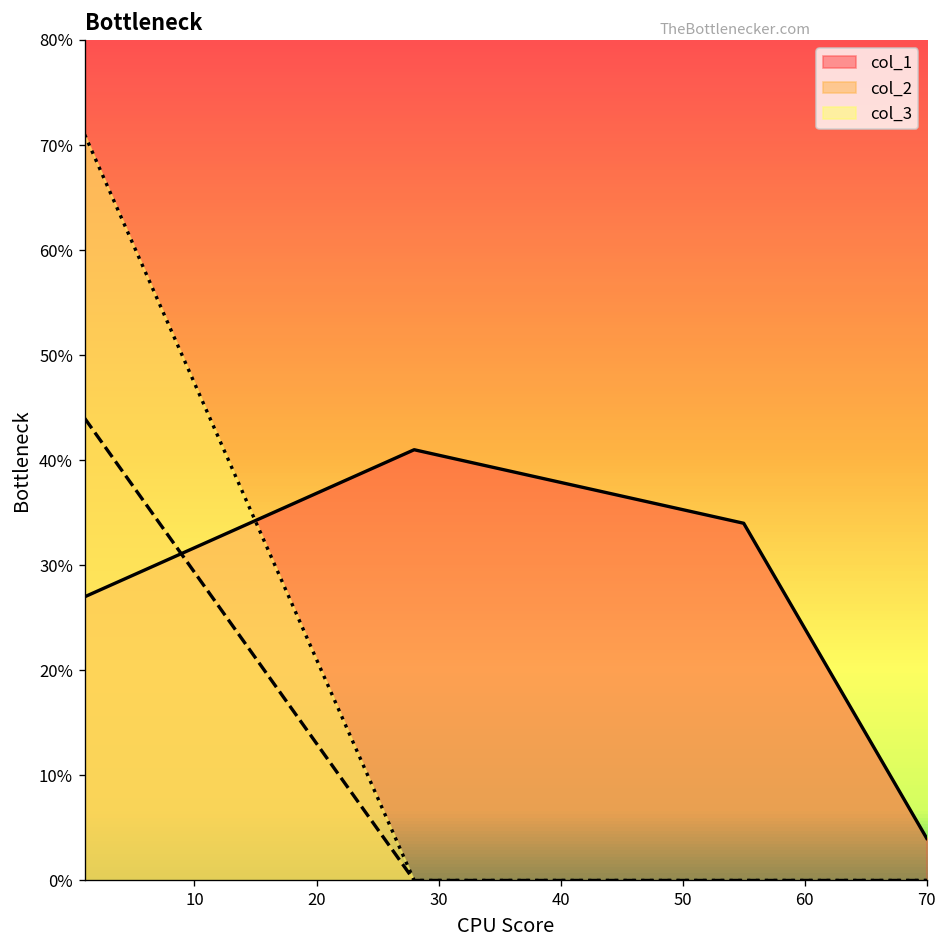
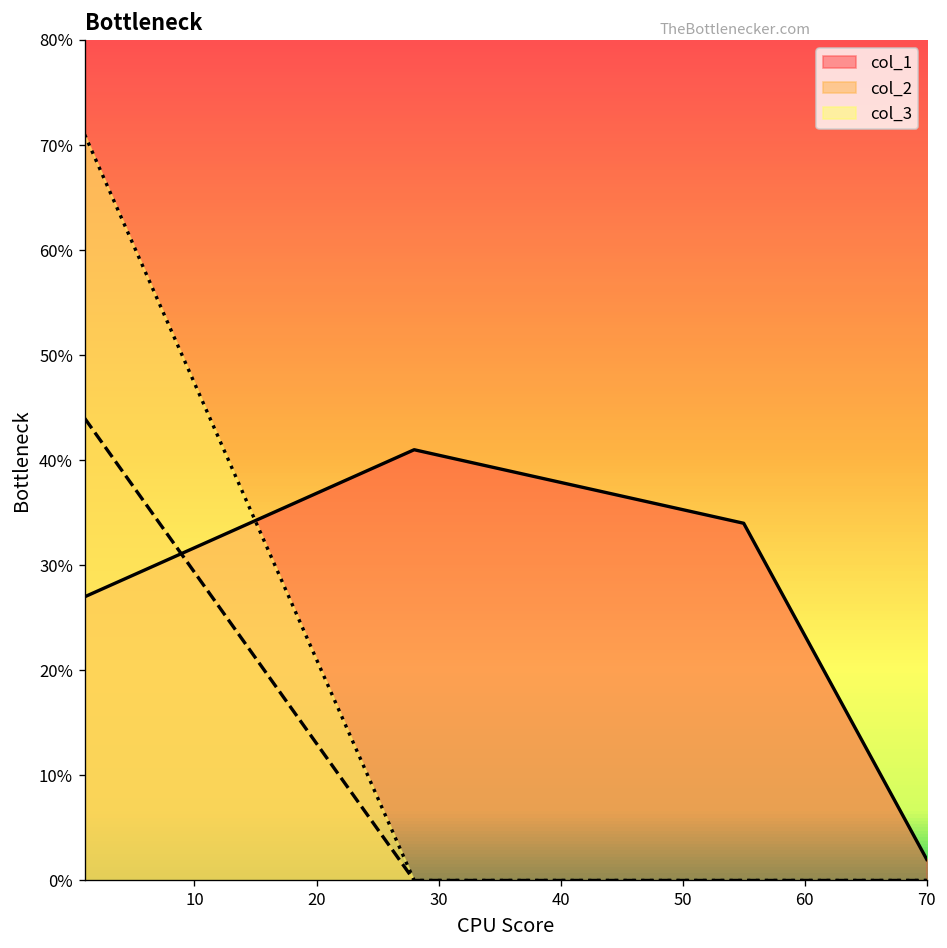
col_1, 70: 4% -> 2%
